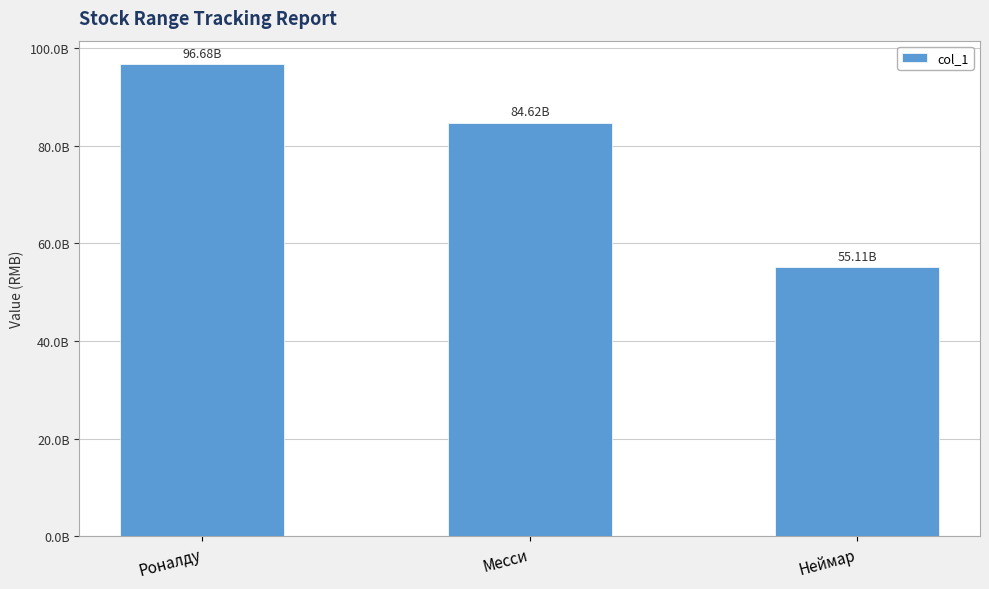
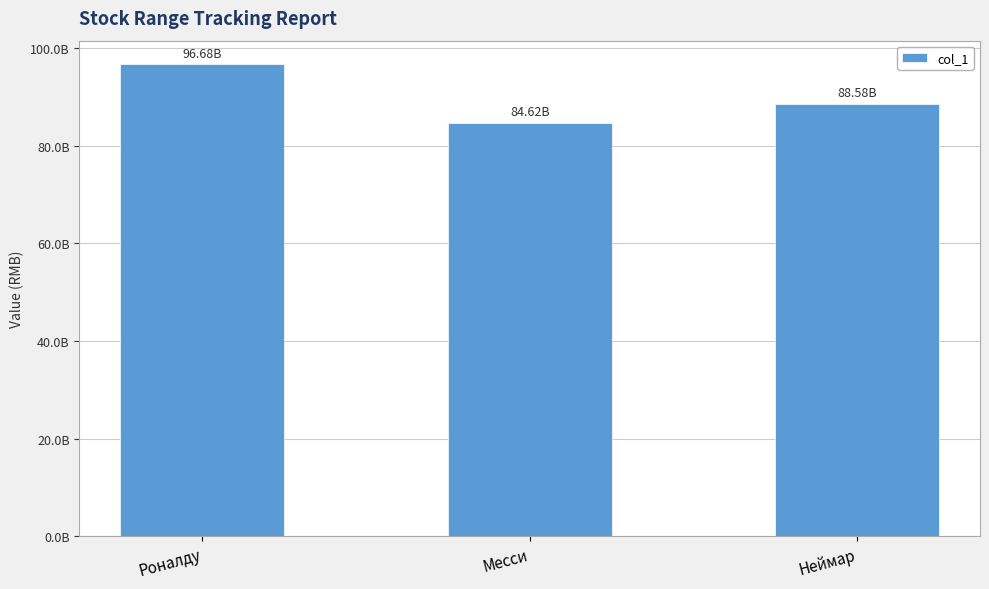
Неймар: 55.11B -> 88.58B
